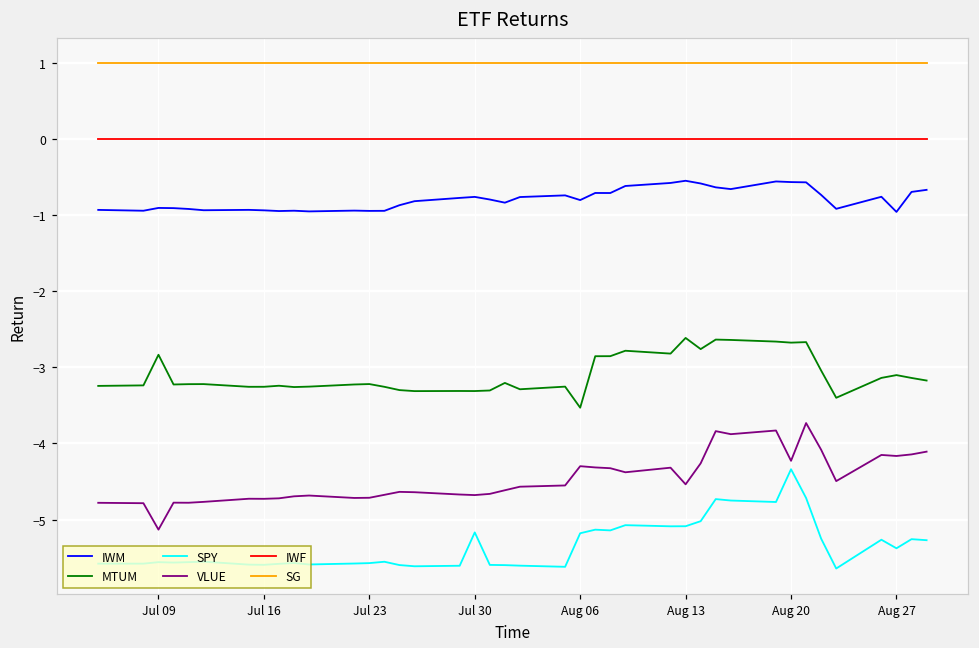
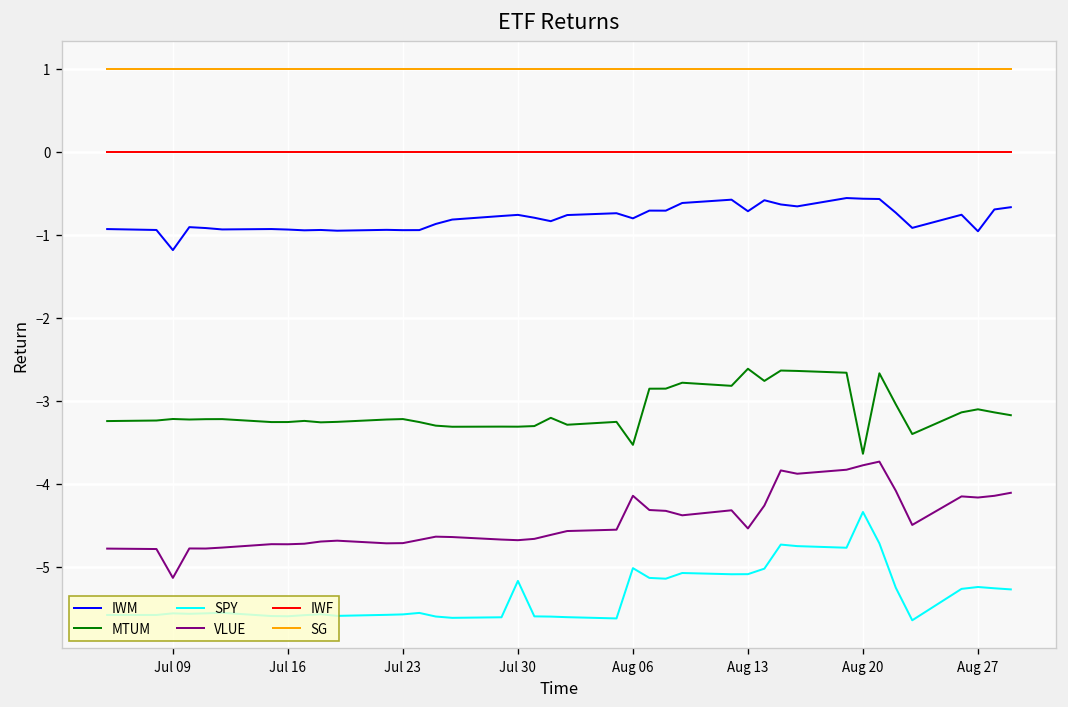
IWM, Jul 09: -0.9 -> -1.2
MTUM, Jul 09: -2.8 -> -3.2
SPY, Aug 06: -5.2 -> -5.0
VLUE, Aug 06: -4.3 -> -4.1
IWM, Aug 13: -0.5 -> -0.7
MTUM, Aug 20: -2.7 -> -3.6
VLUE, Aug 20: -4.2 -> -3.8
SPY, Aug 27: -5.4 -> -5.2
